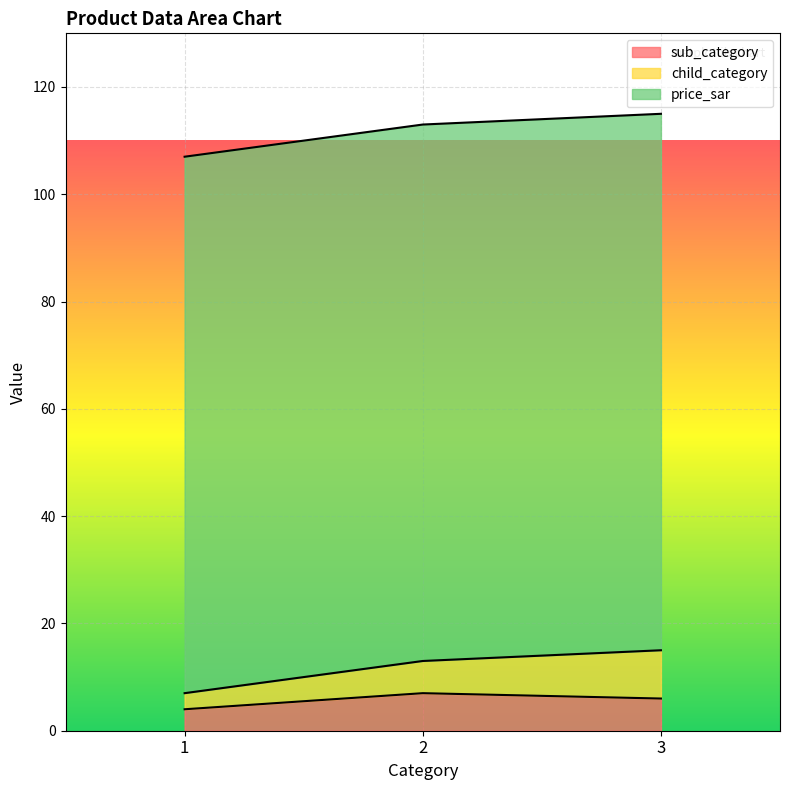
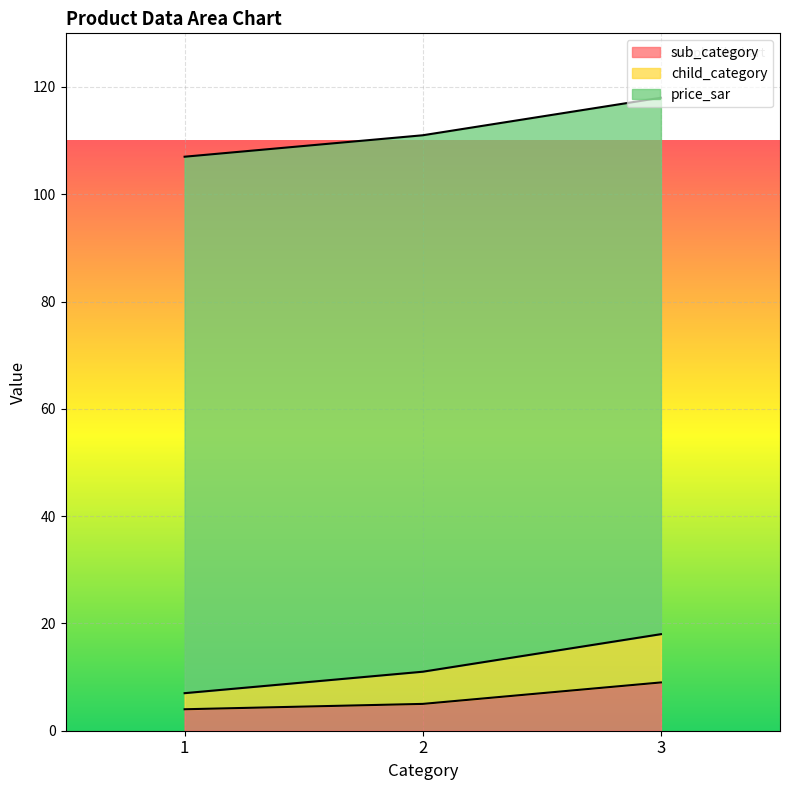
sub_category, 2: 7 -> 5
sub_category, 3: 6 -> 9
